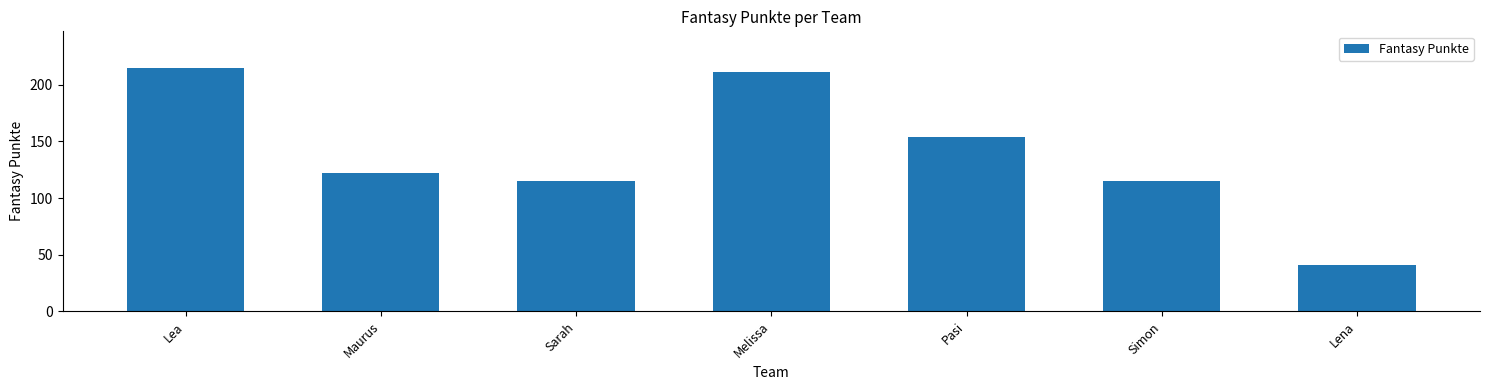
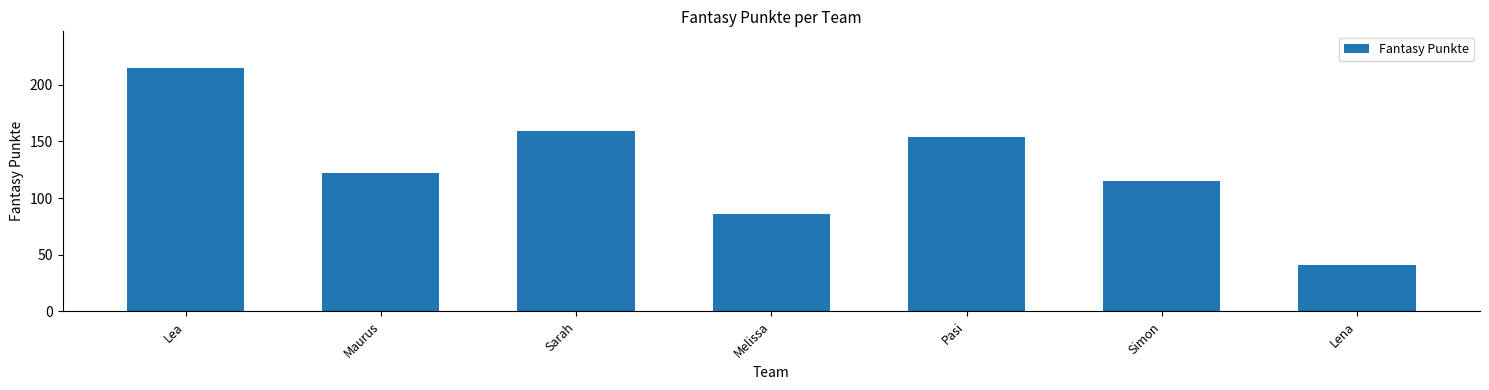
Sarah: 115 -> 159
Melissa: 211 -> 86
